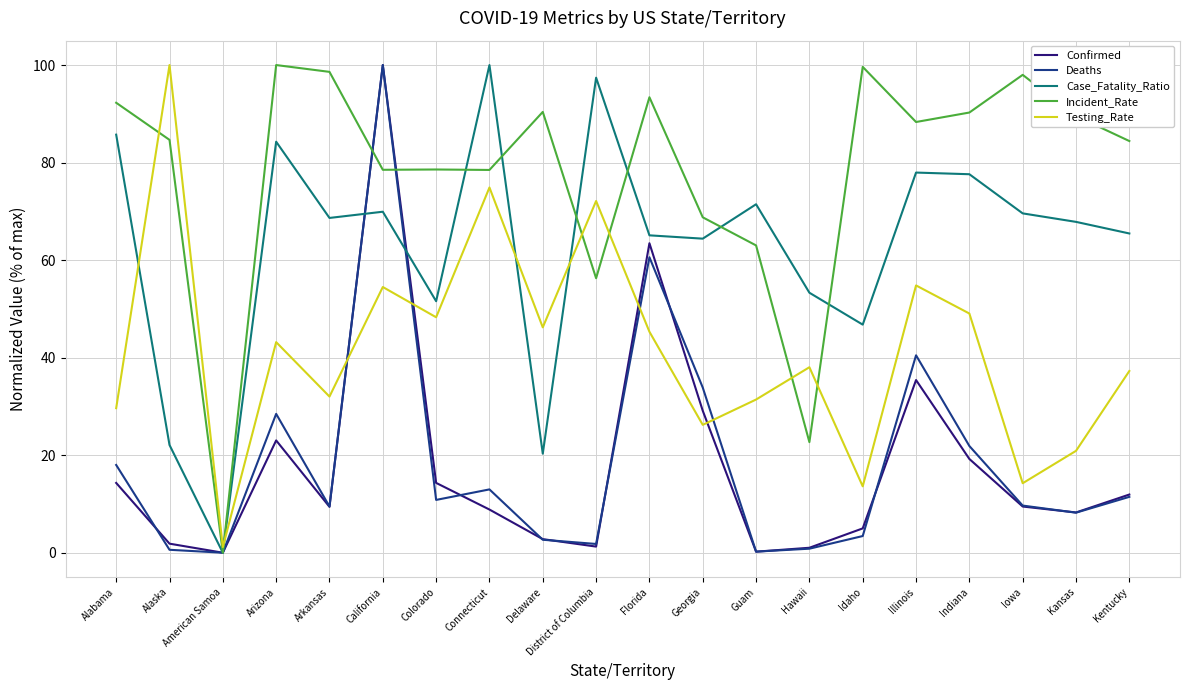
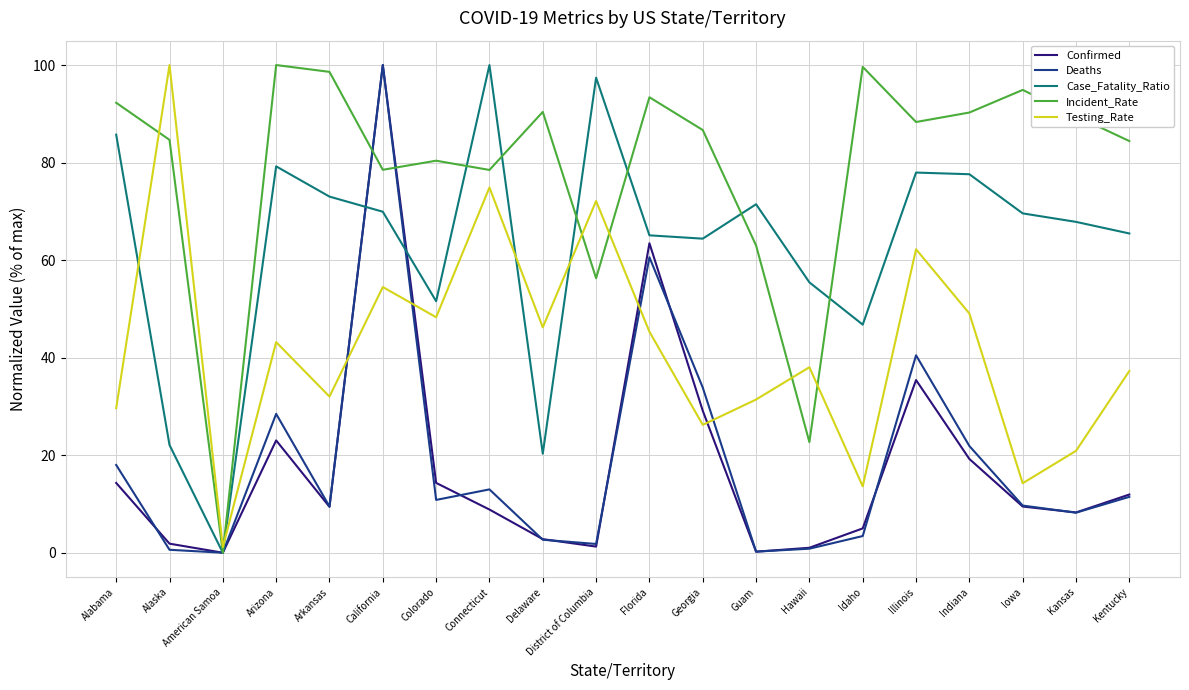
Case_Fatality_Ratio, Arizona: 84 -> 79
Case_Fatality_Ratio, Arkansas: 69 -> 73
Incident_Rate, Colorado: 79 -> 80
Incident_Rate, Georgia: 69 -> 87
Case_Fatality_Ratio, Hawaii: 53 -> 55
Testing_Rate, Illinois: 55 -> 62
Incident_Rate, Iowa: 98 -> 95
